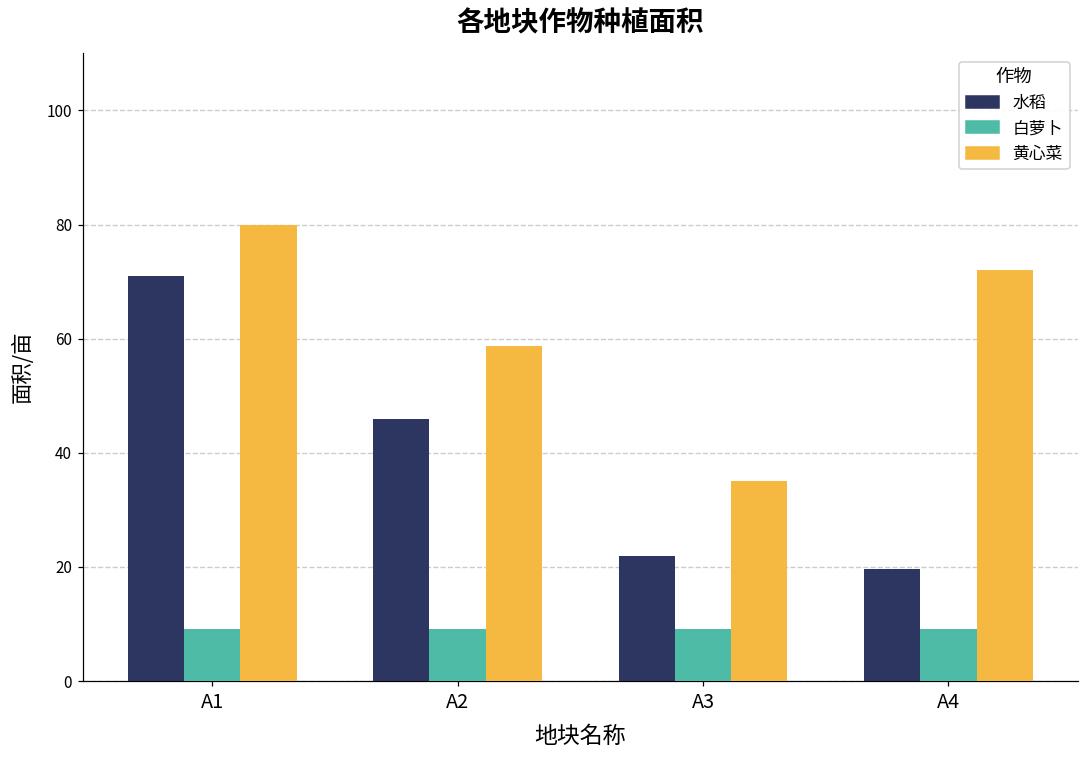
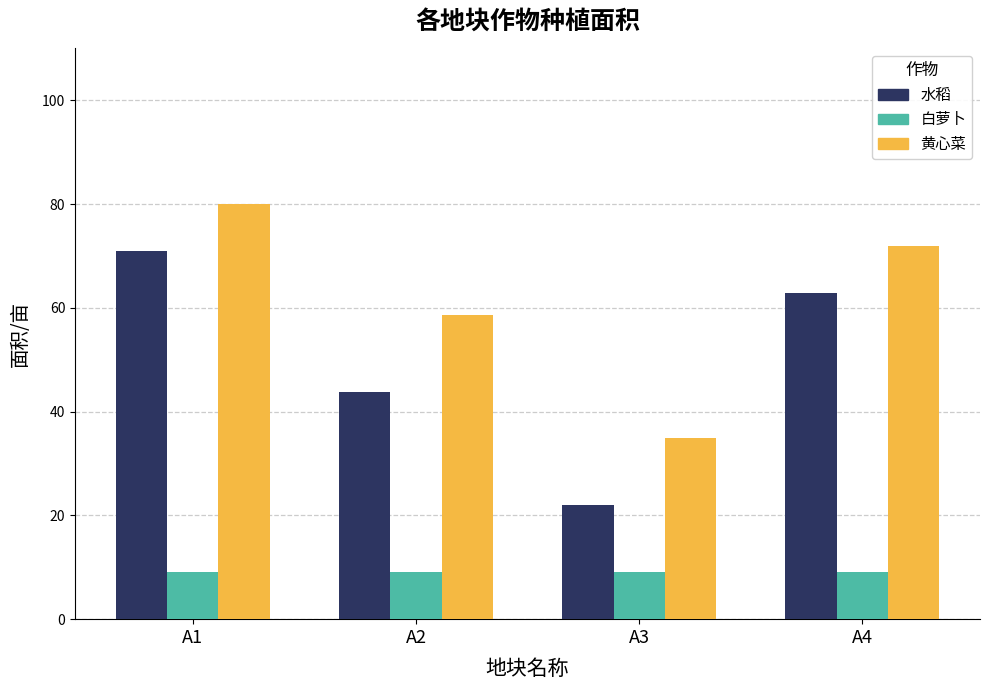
水稻, A2: 46 -> 44
水稻, A4: 20 -> 63
